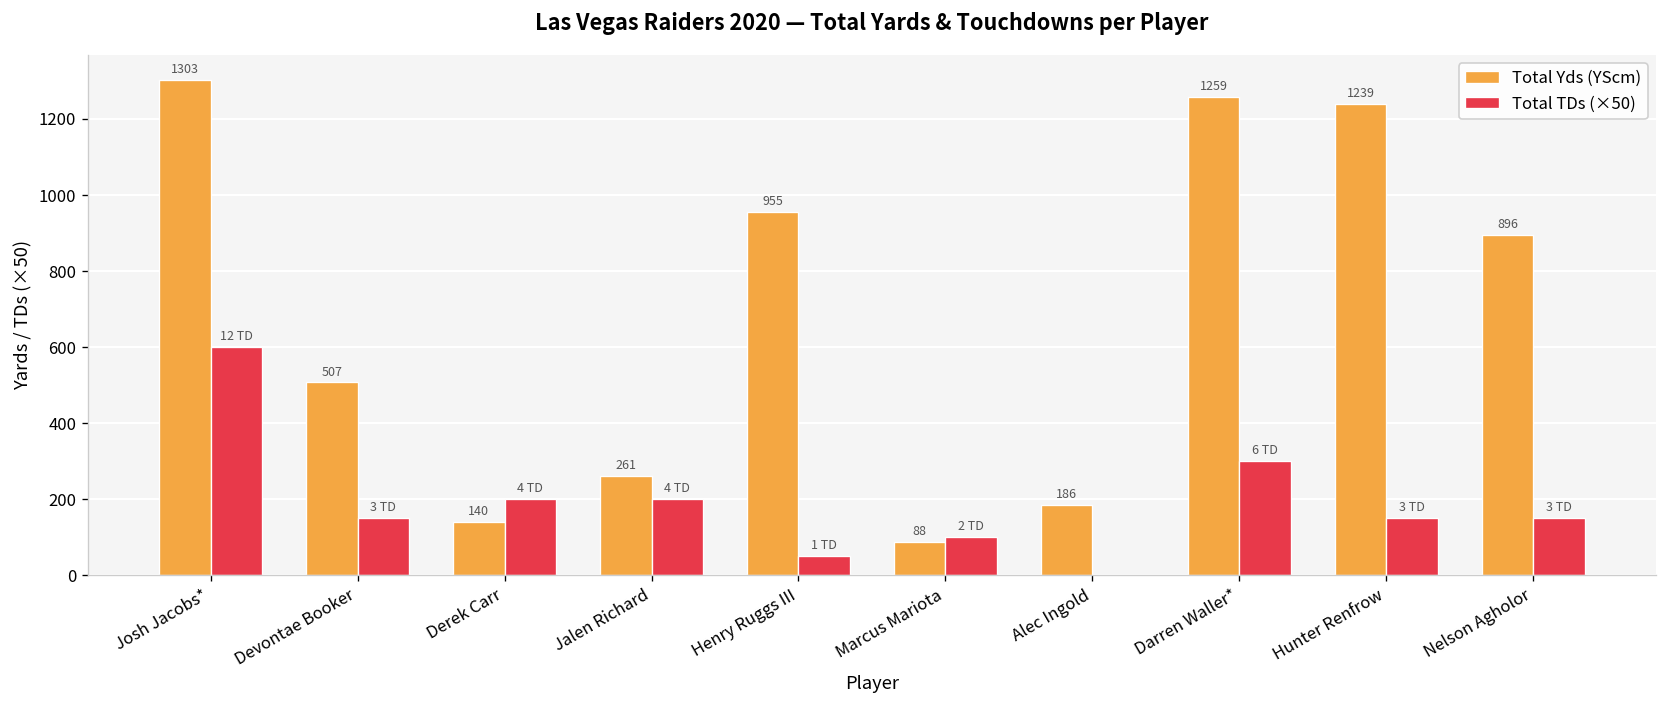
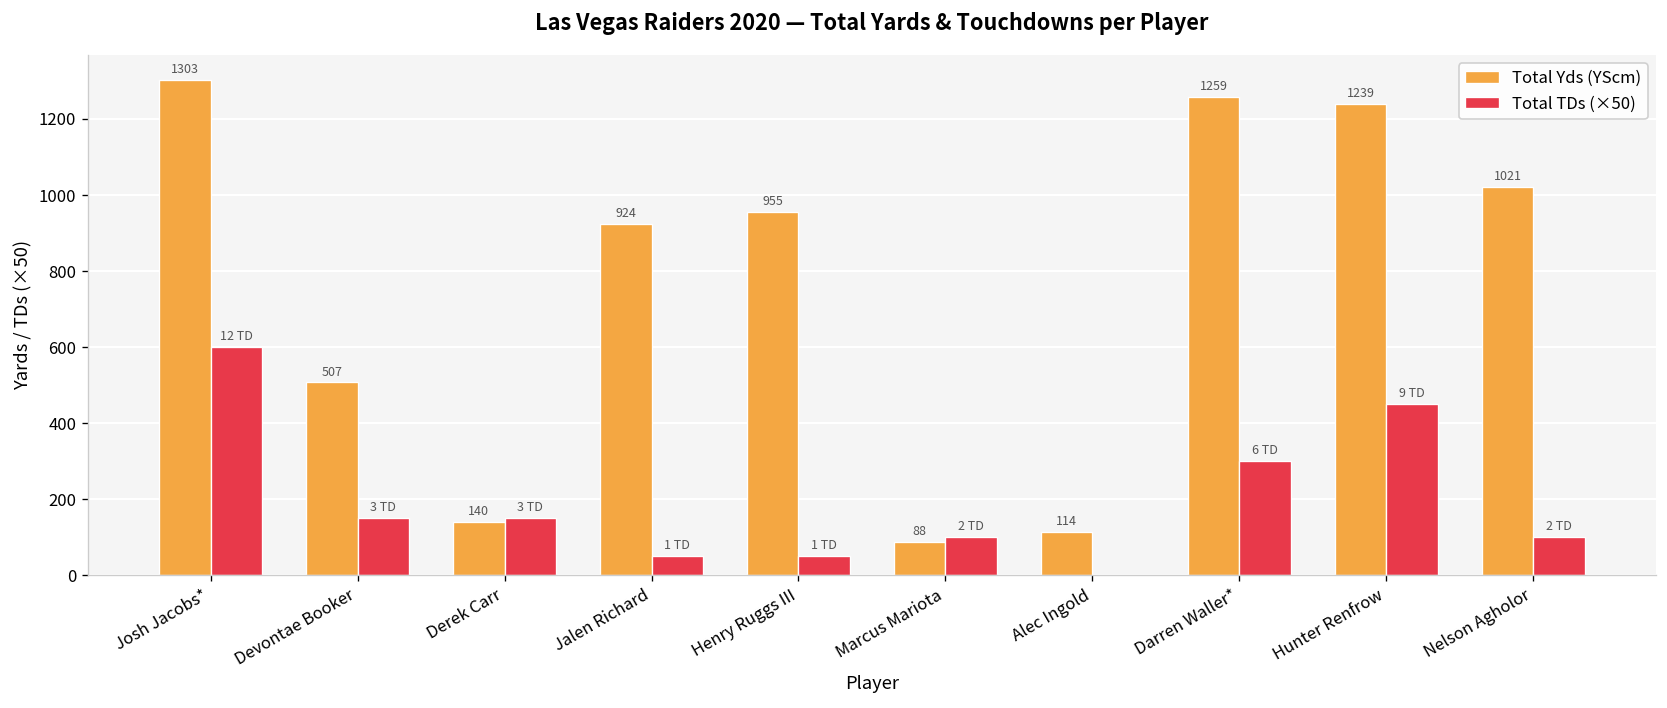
Total TDs (×50), Derek Carr: 4 -> 3
Total Yds (YScm), Jalen Richard: 261 -> 924
Total TDs (×50), Jalen Richard: 4 -> 1
Total Yds (YScm), Alec Ingold: 186 -> 114
Total TDs (×50), Hunter Renfrow: 3 -> 9
Total Yds (YScm), Nelson Agholor: 896 -> 1021
Total TDs (×50), Nelson Agholor: 3 -> 2
